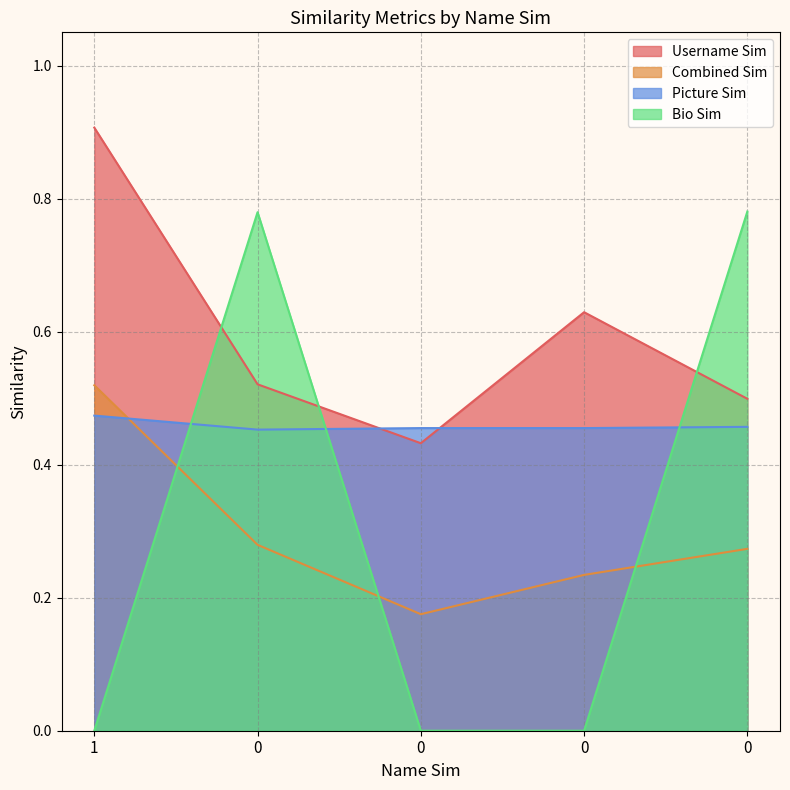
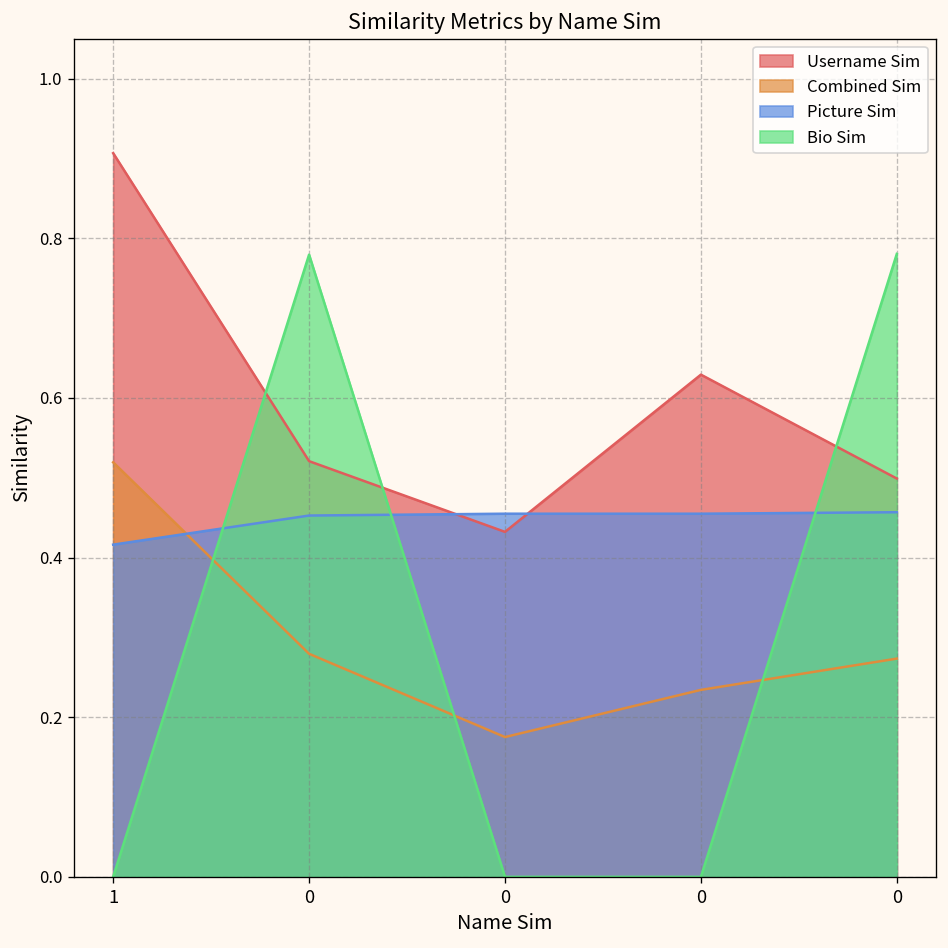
Picture Sim, 1: 0.47 -> 0.42
